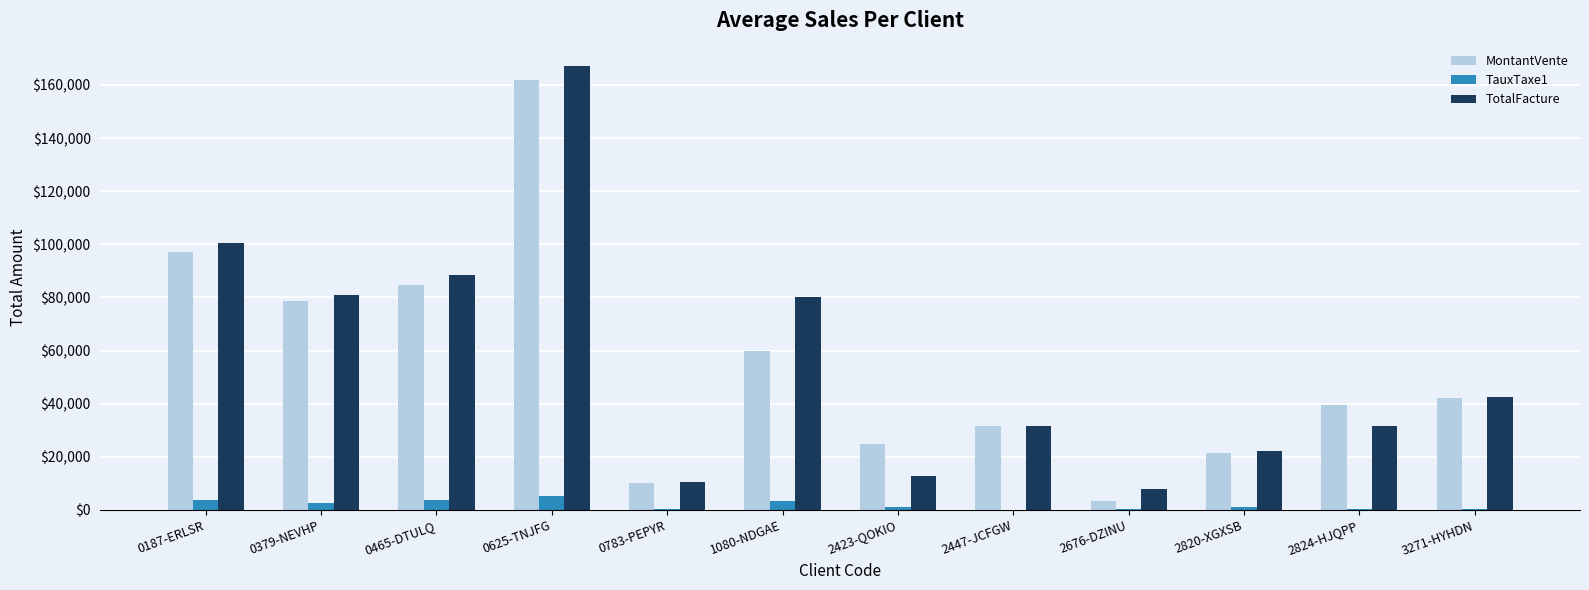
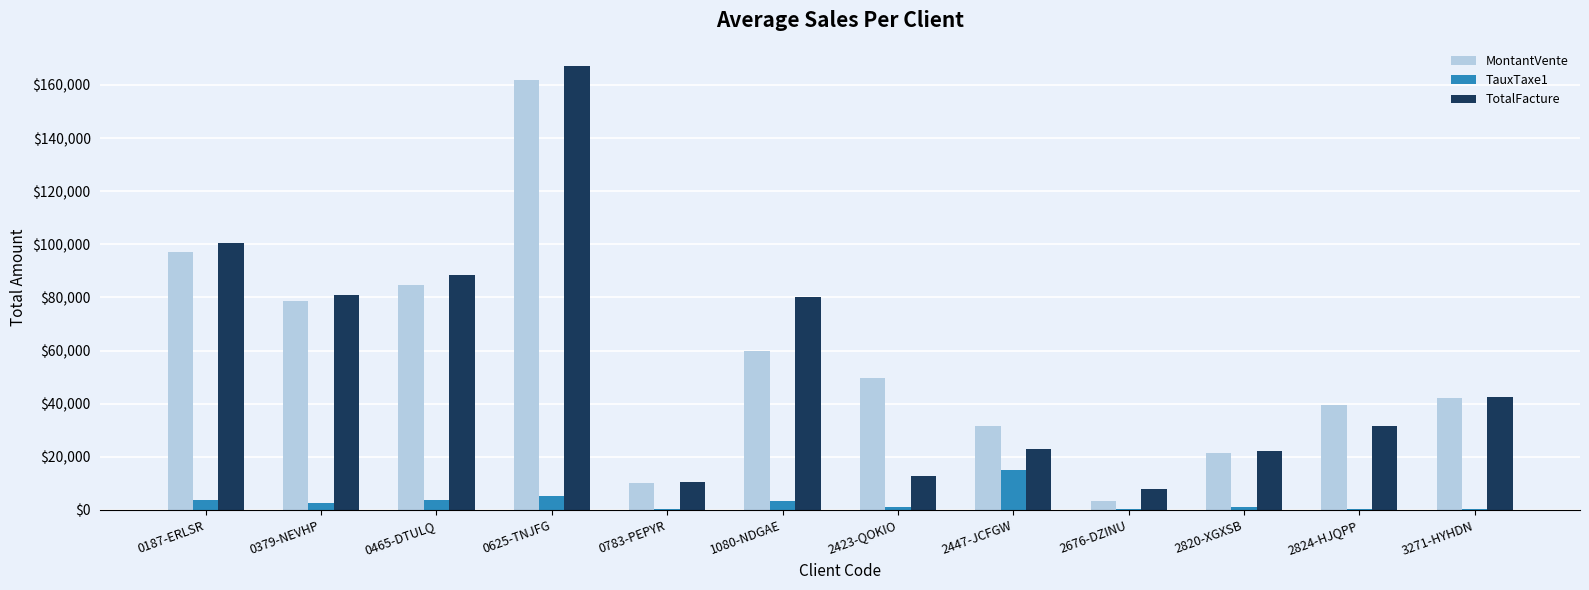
MontantVente, 2423-QOKIO: $25,000 -> $50,000
TauxTaxe1, 2447-JCFGW: $0 -> $15,000
TotalFacture, 2447-JCFGW: $32,000 -> $23,000
